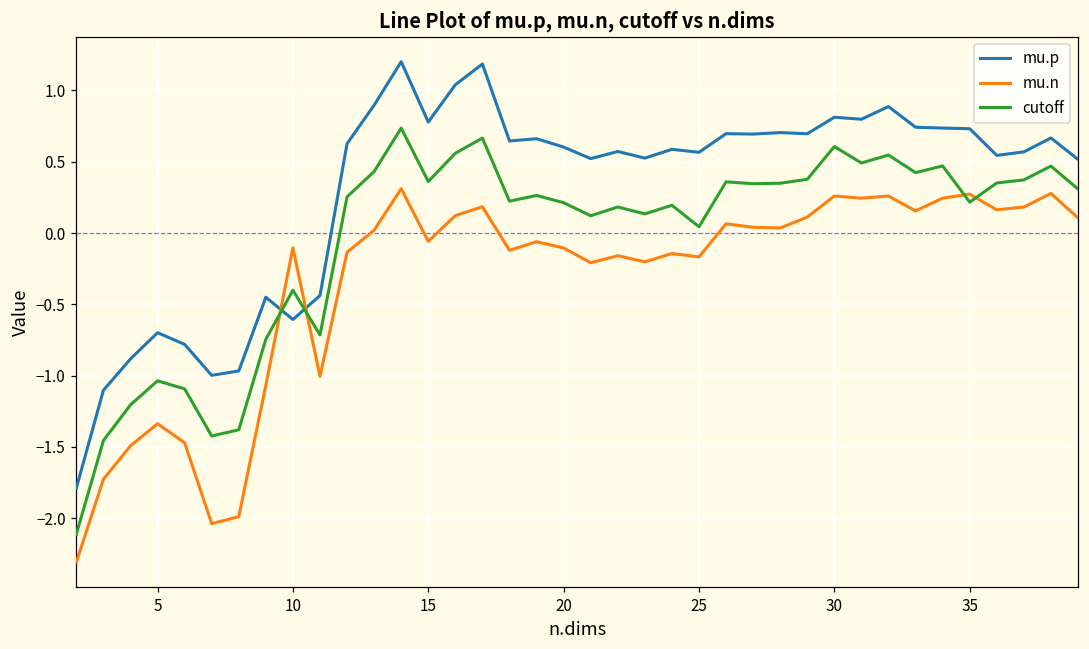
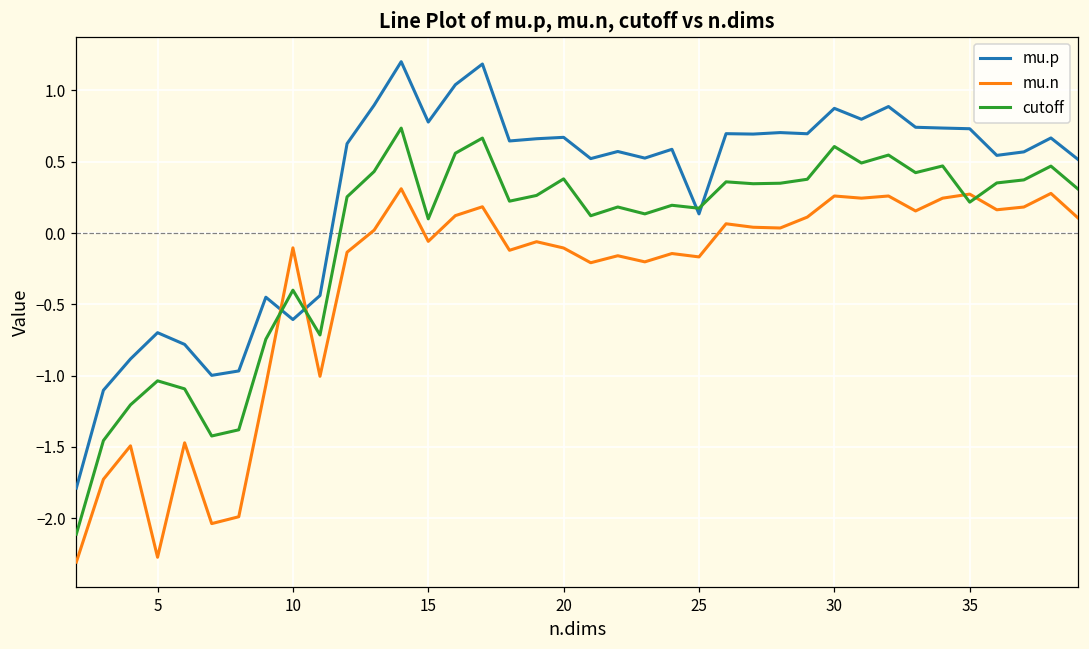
mu.n, 5: -1.34 -> -2.27
cutoff, 15: 0.36 -> 0.10
mu.p, 20: 0.60 -> 0.67
cutoff, 20: 0.21 -> 0.38
mu.p, 25: 0.57 -> 0.13
cutoff, 25: 0.04 -> 0.17
mu.p, 30: 0.81 -> 0.87
